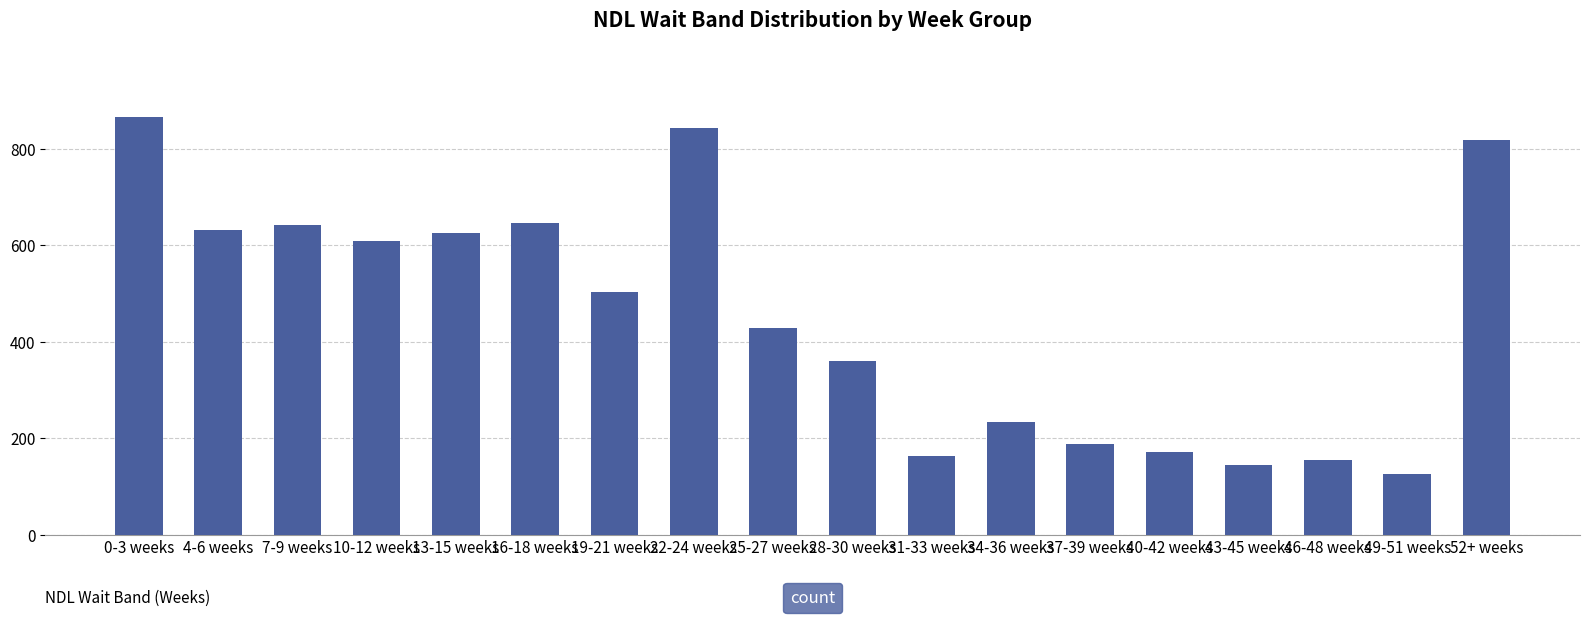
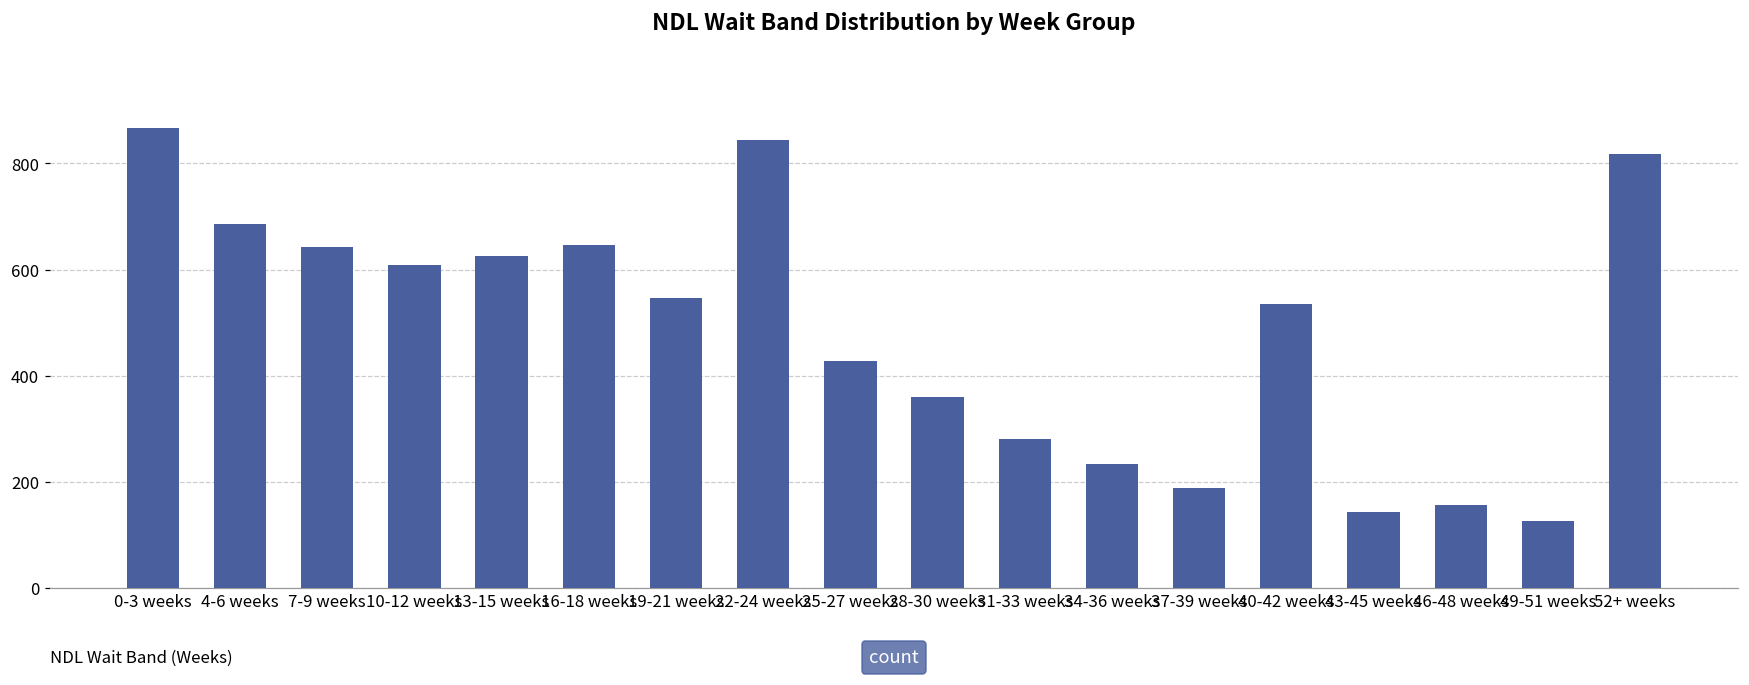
4-6 weeks: 630 -> 690
19-21 weeks: 500 -> 550
31-33 weeks: 160 -> 280
40-42 weeks: 170 -> 540
